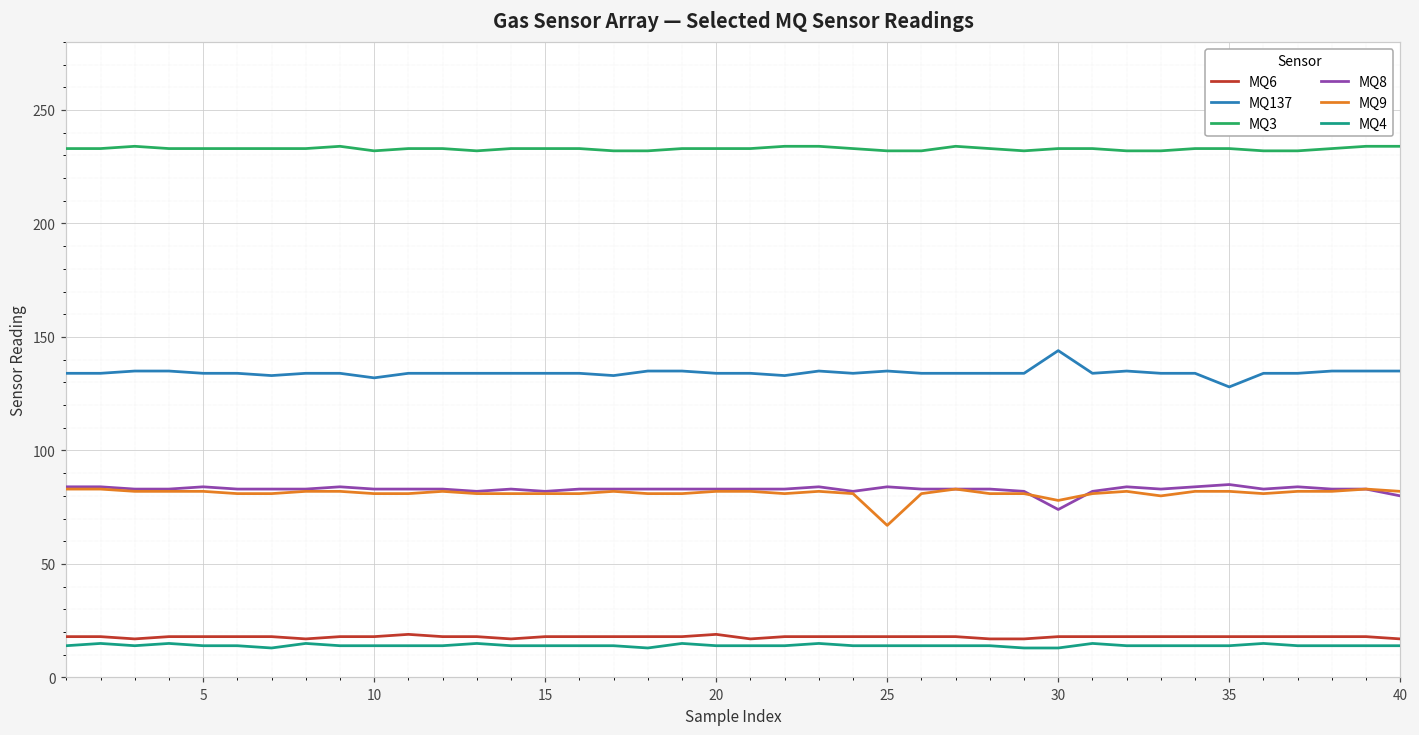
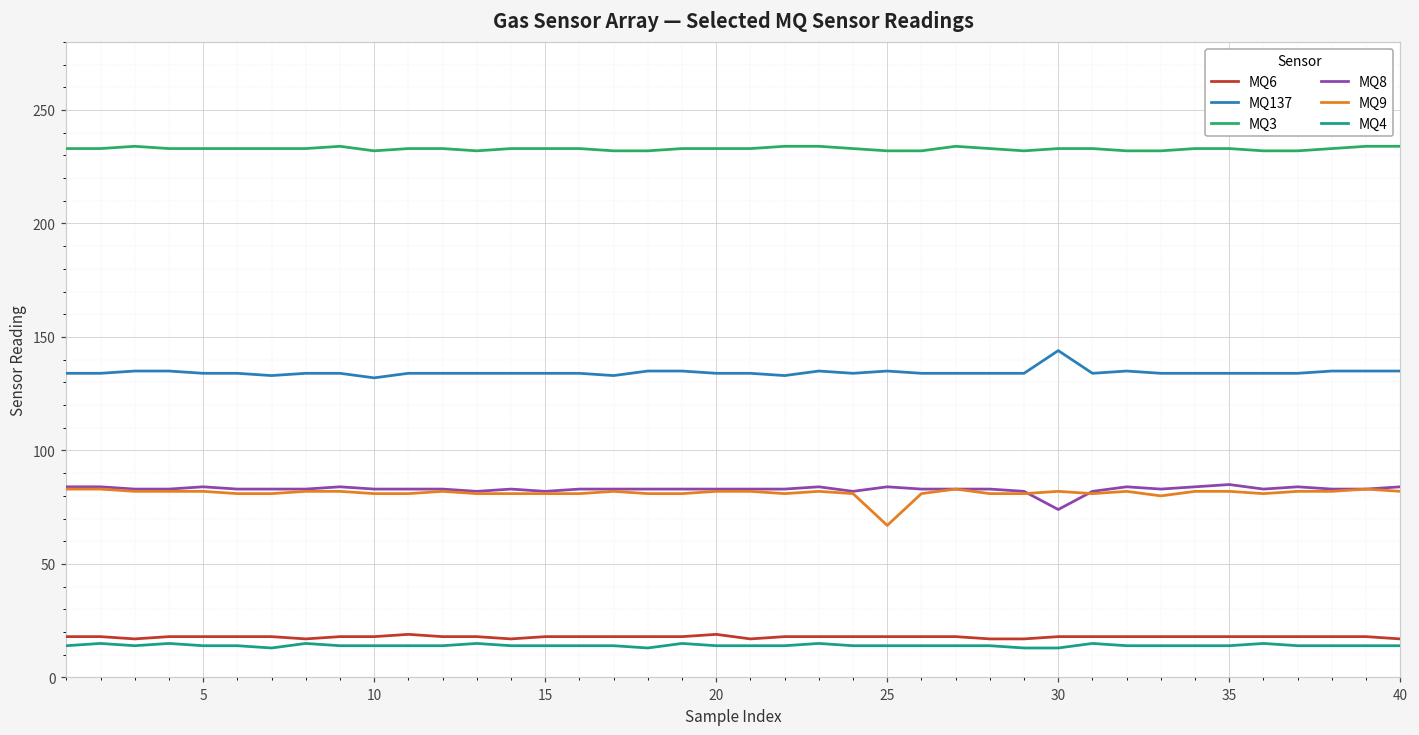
MQ9, 30: 78 -> 82
MQ137, 35: 128 -> 134
MQ8, 40: 80 -> 84
